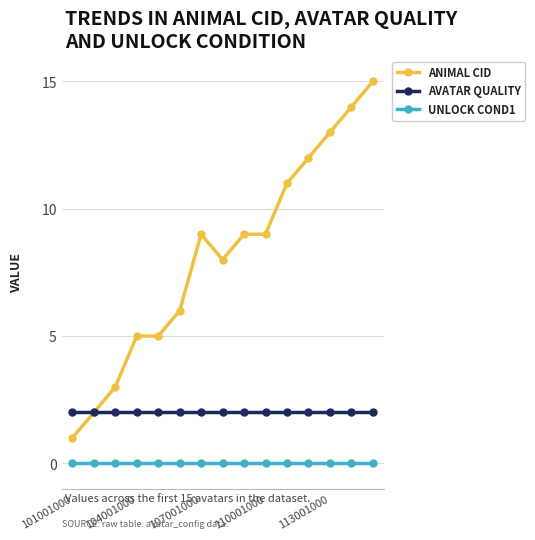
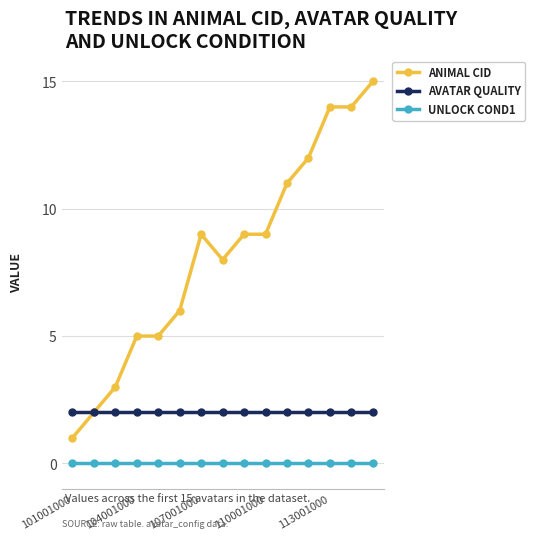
ANIMAL CID, 113001000: 13 -> 14
